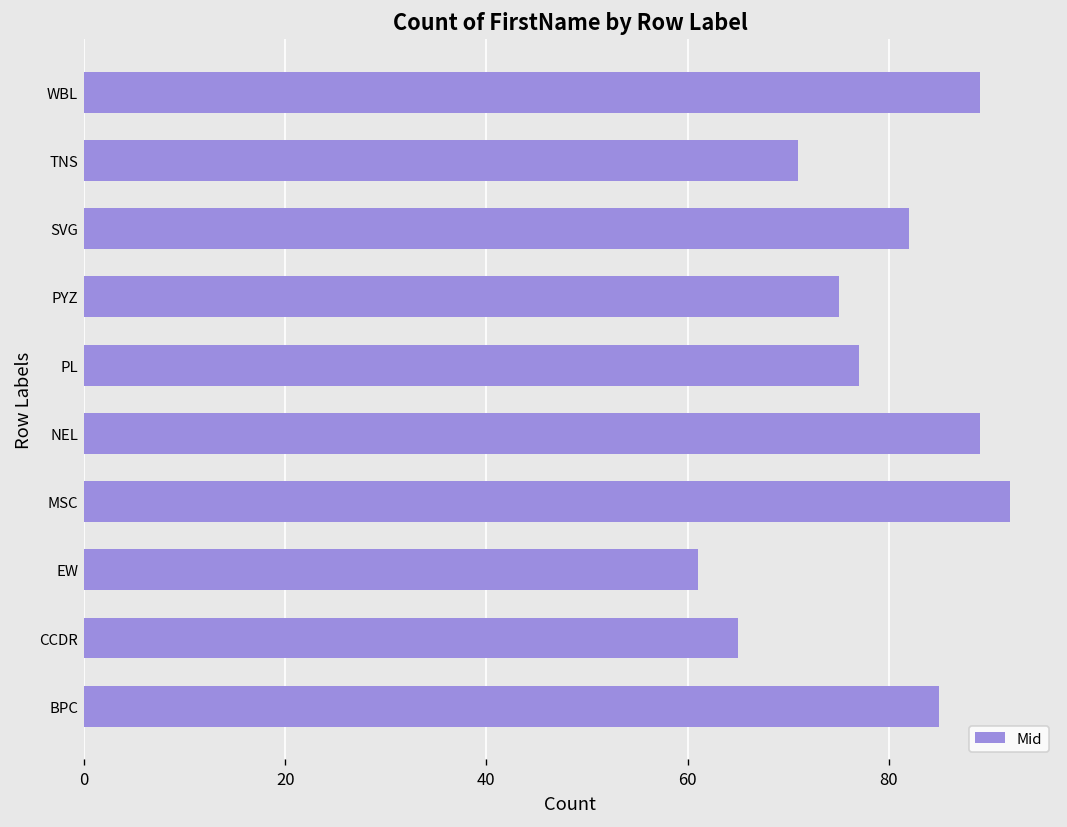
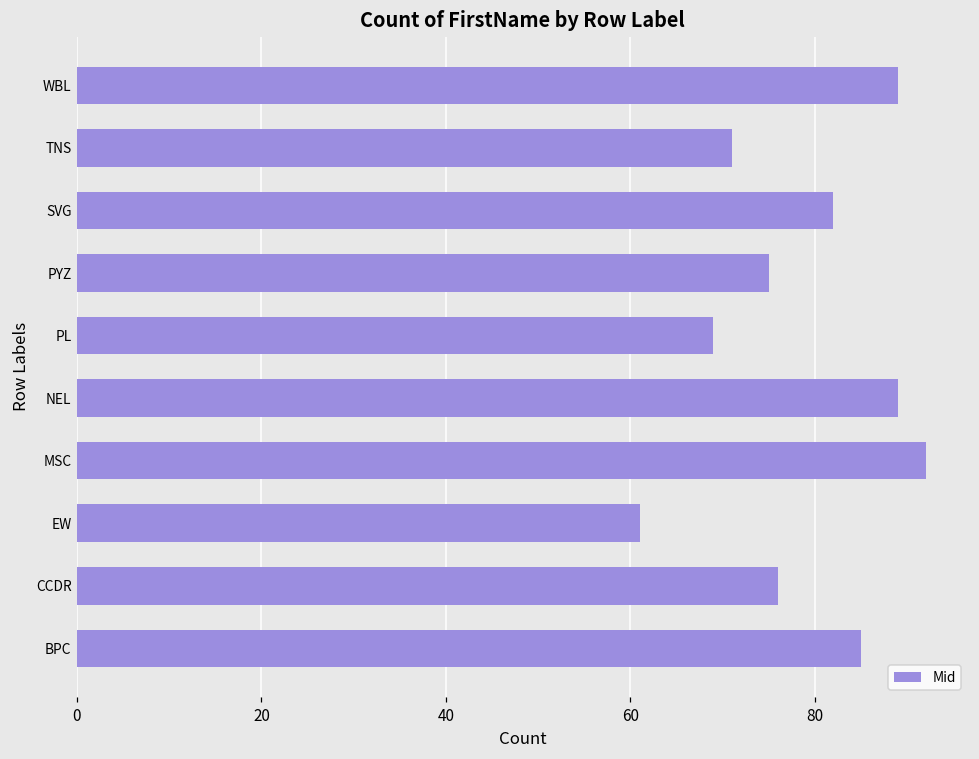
PL: 77 -> 69
CCDR: 65 -> 76
